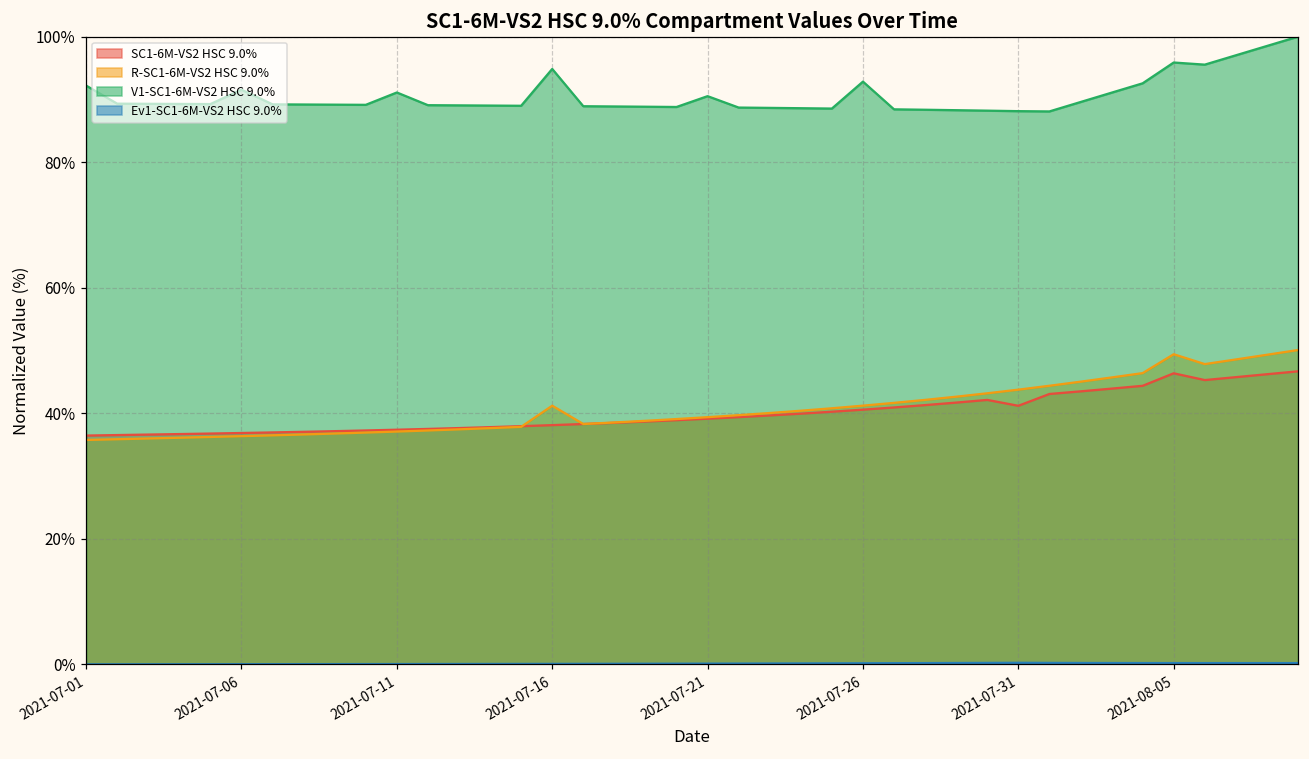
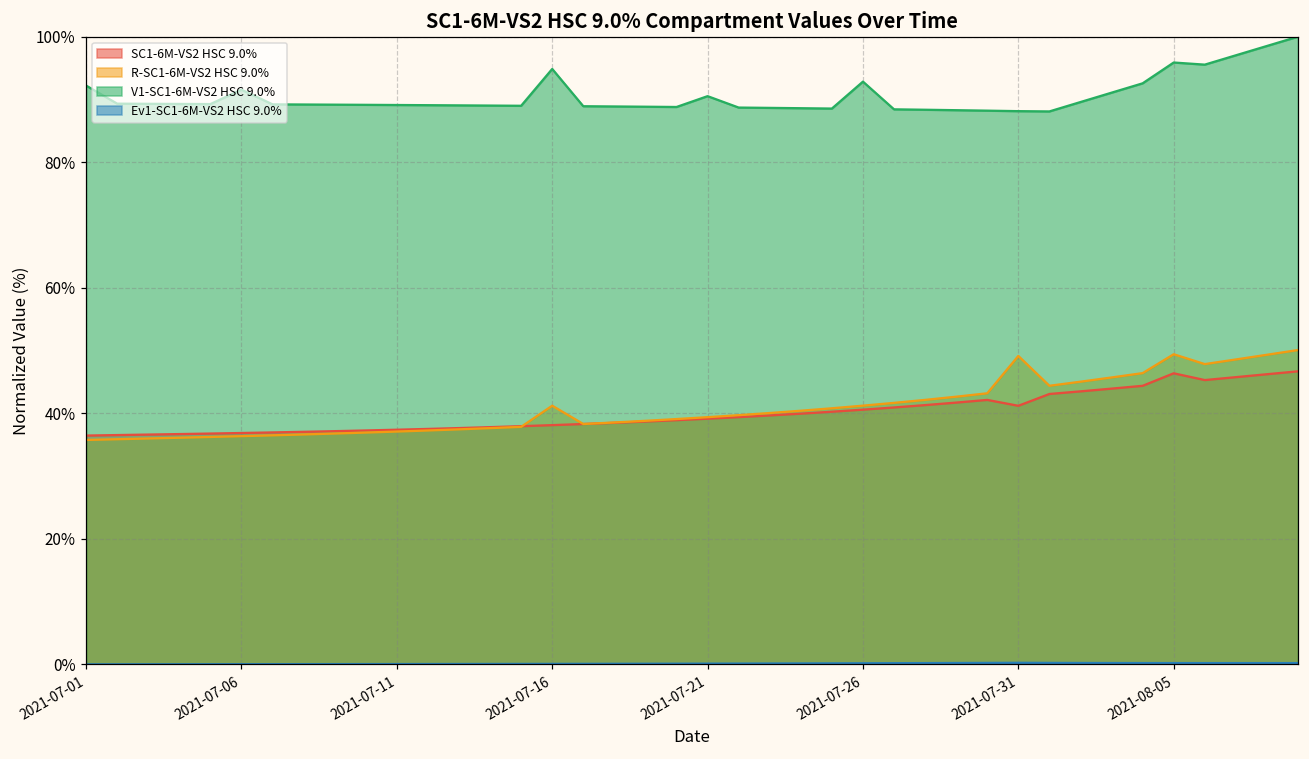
V1-SC1-6M-VS2 HSC 9.0%, 2021-07-11: 91% -> 89%
R-SC1-6M-VS2 HSC 9.0%, 2021-07-31: 44% -> 49%
